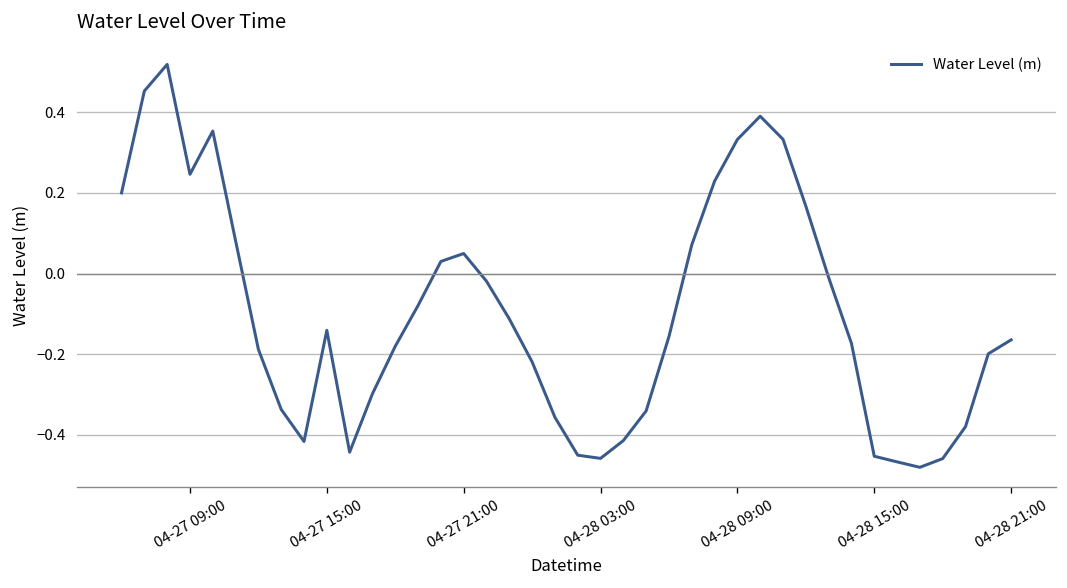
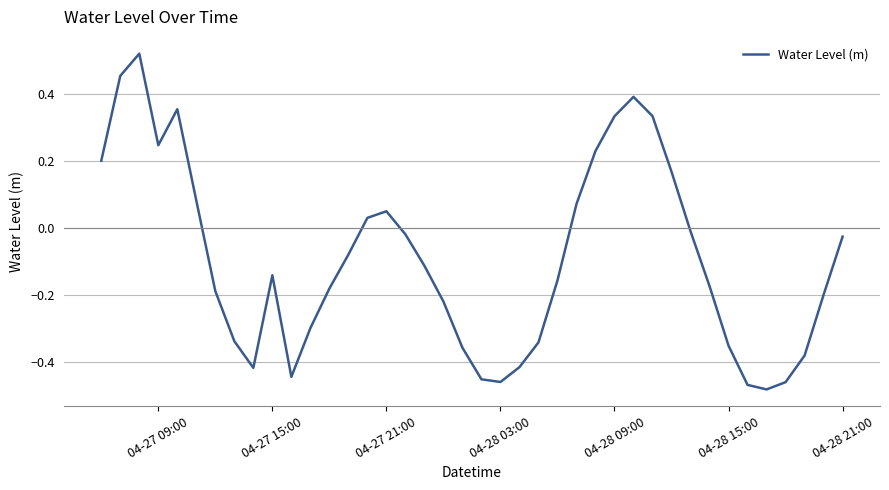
04-28 15:00: -0.45 -> -0.35
04-28 21:00: -0.16 -> -0.03
